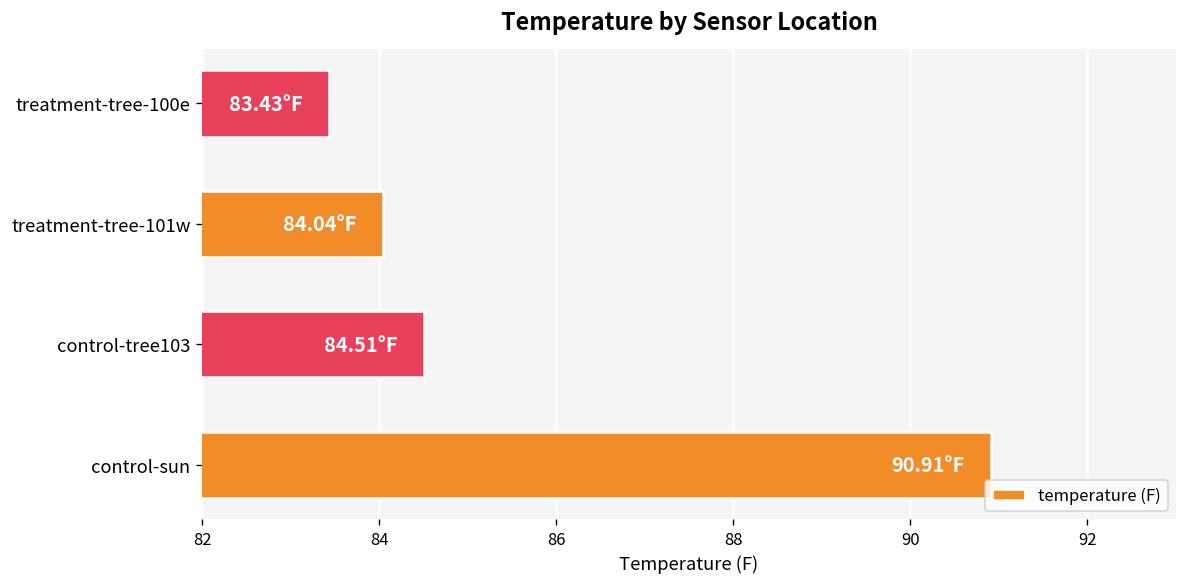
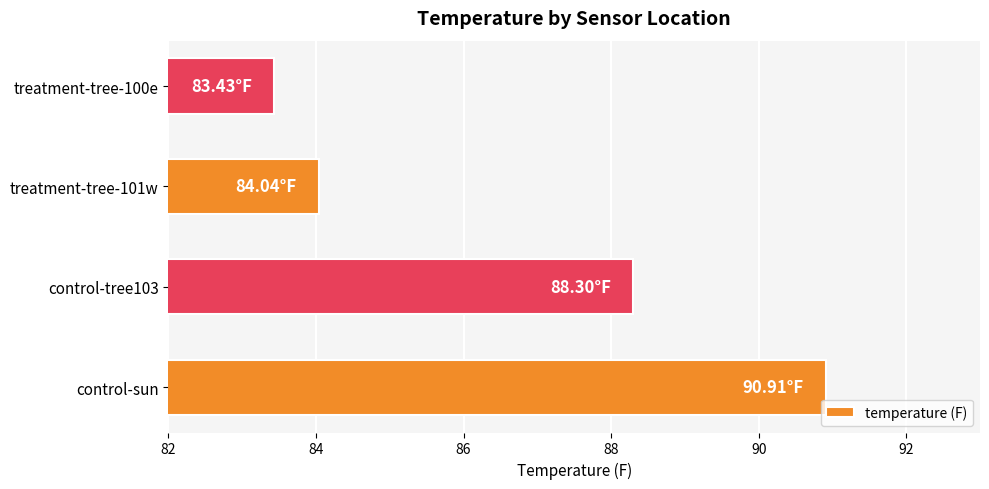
control-tree103: 84.51°F -> 88.30°F
